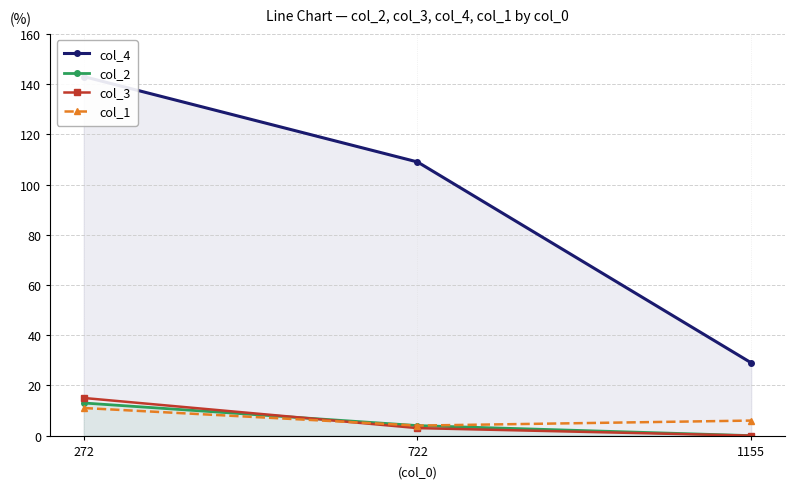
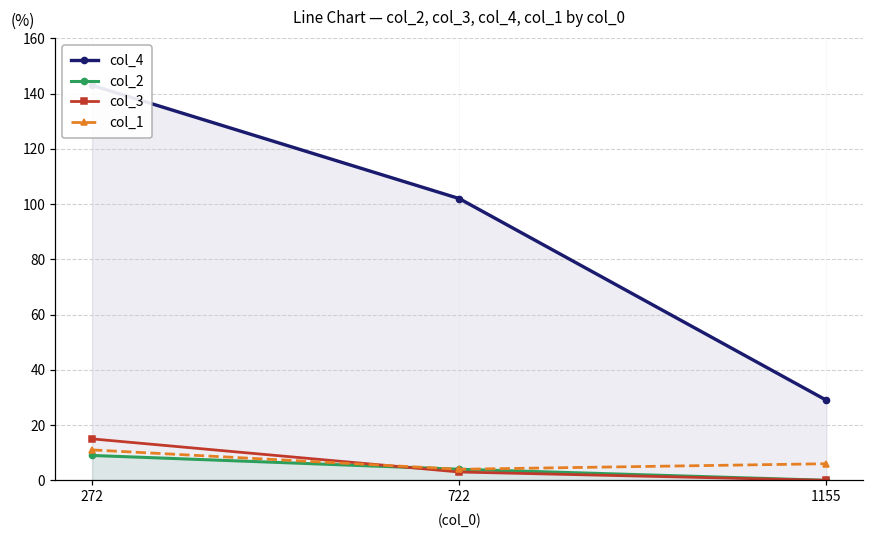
col_2, 272: 13 -> 9
col_4, 722: 109 -> 102
